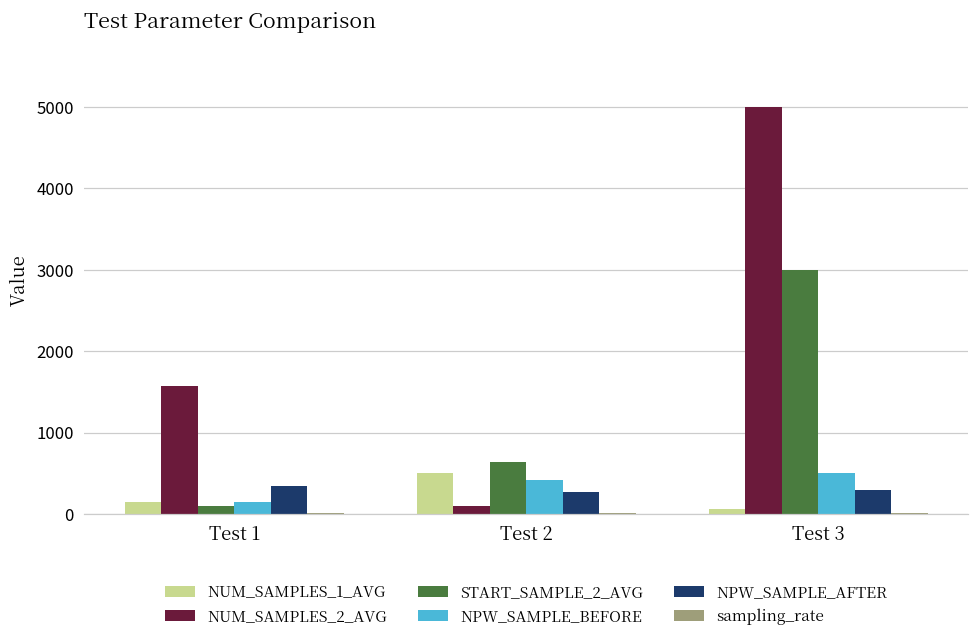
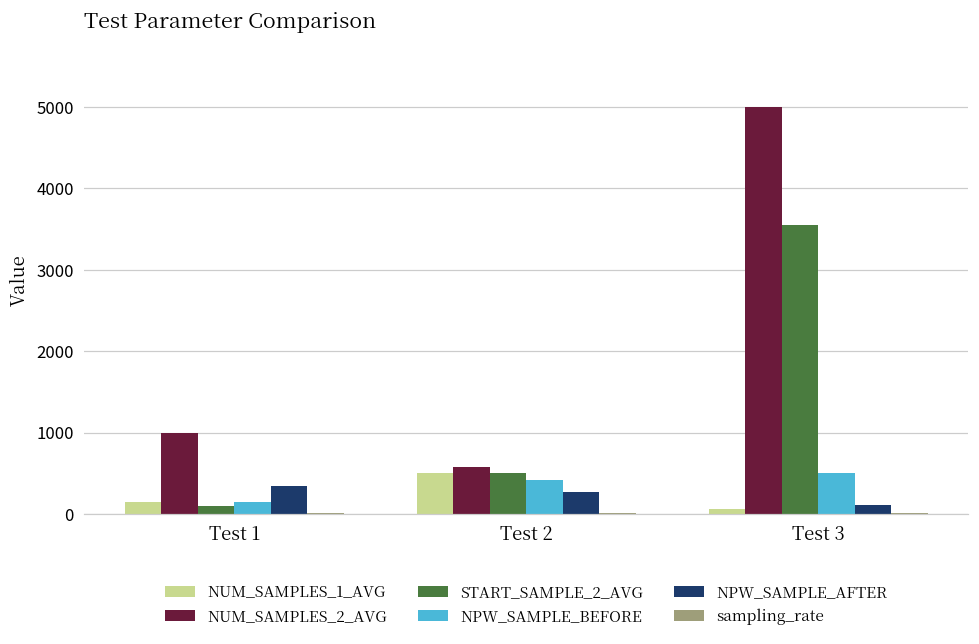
NUM_SAMPLES_2_AVG, Test 1: 1600 -> 1000
NUM_SAMPLES_2_AVG, Test 2: 100 -> 600
START_SAMPLE_2_AVG, Test 2: 600 -> 500
START_SAMPLE_2_AVG, Test 3: 3000 -> 3600
NPW_SAMPLE_AFTER, Test 3: 300 -> 100
